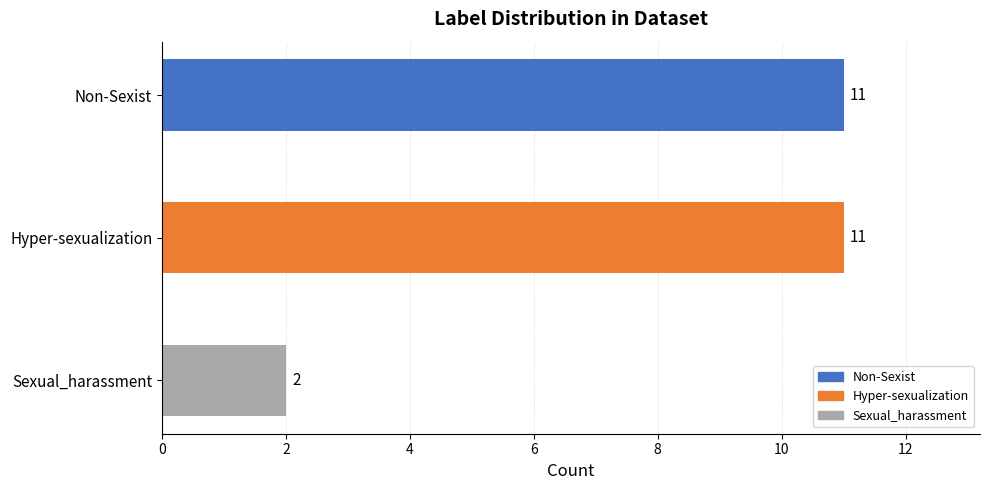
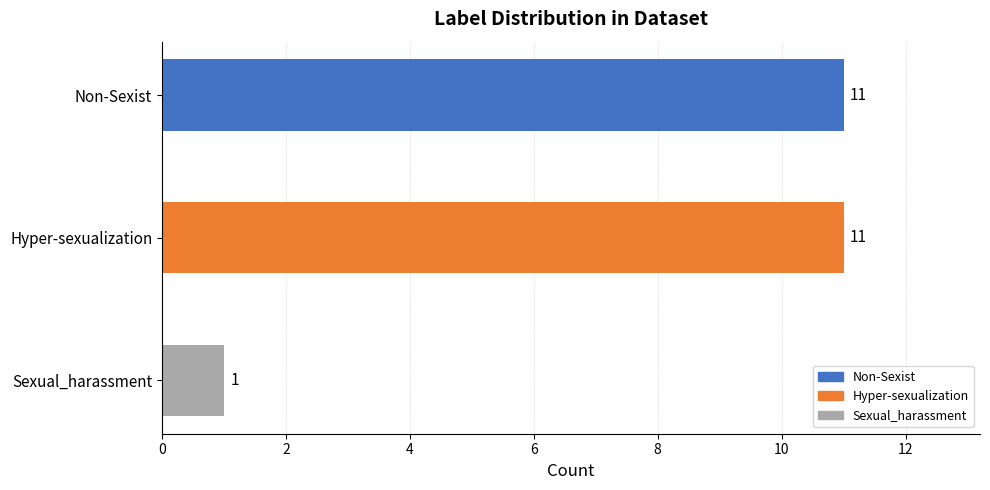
Sexual_harassment: 2 -> 1
